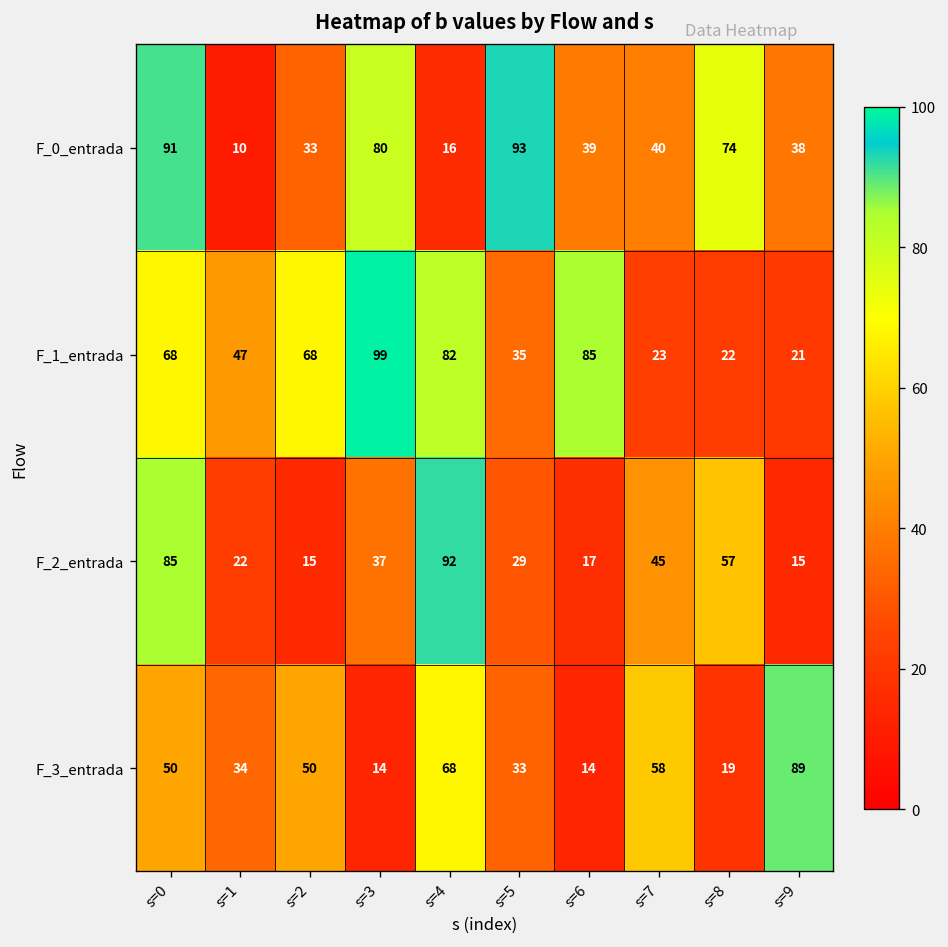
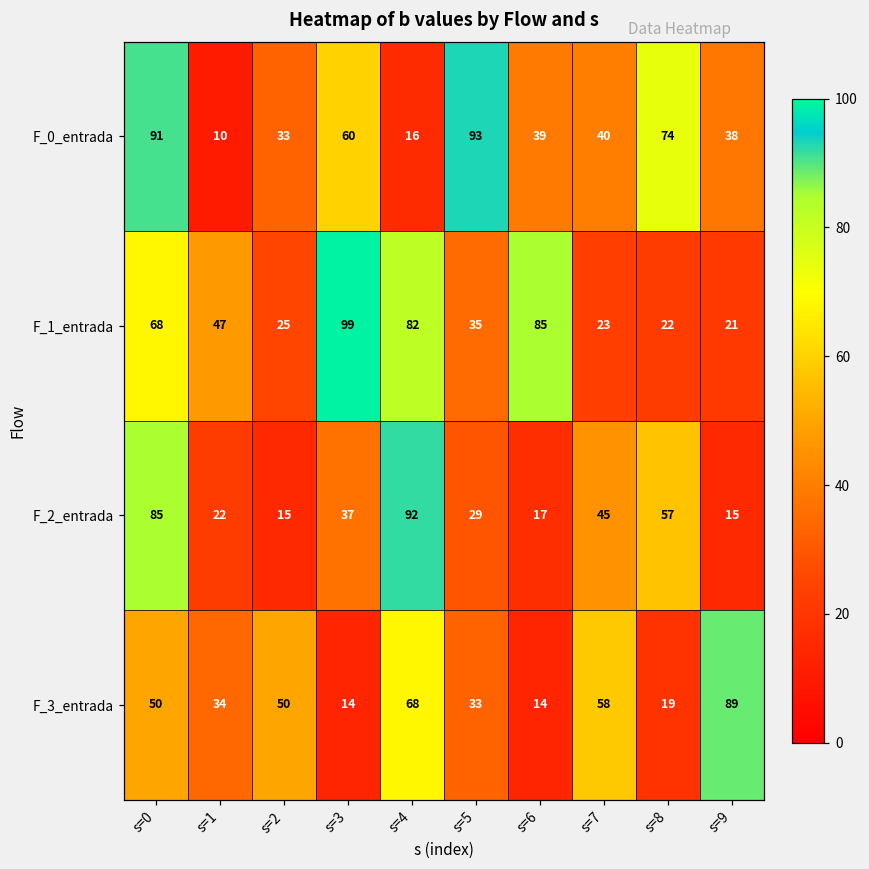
F_0_entrada, s=3: 80 -> 60
F_1_entrada, s=2: 68 -> 25
